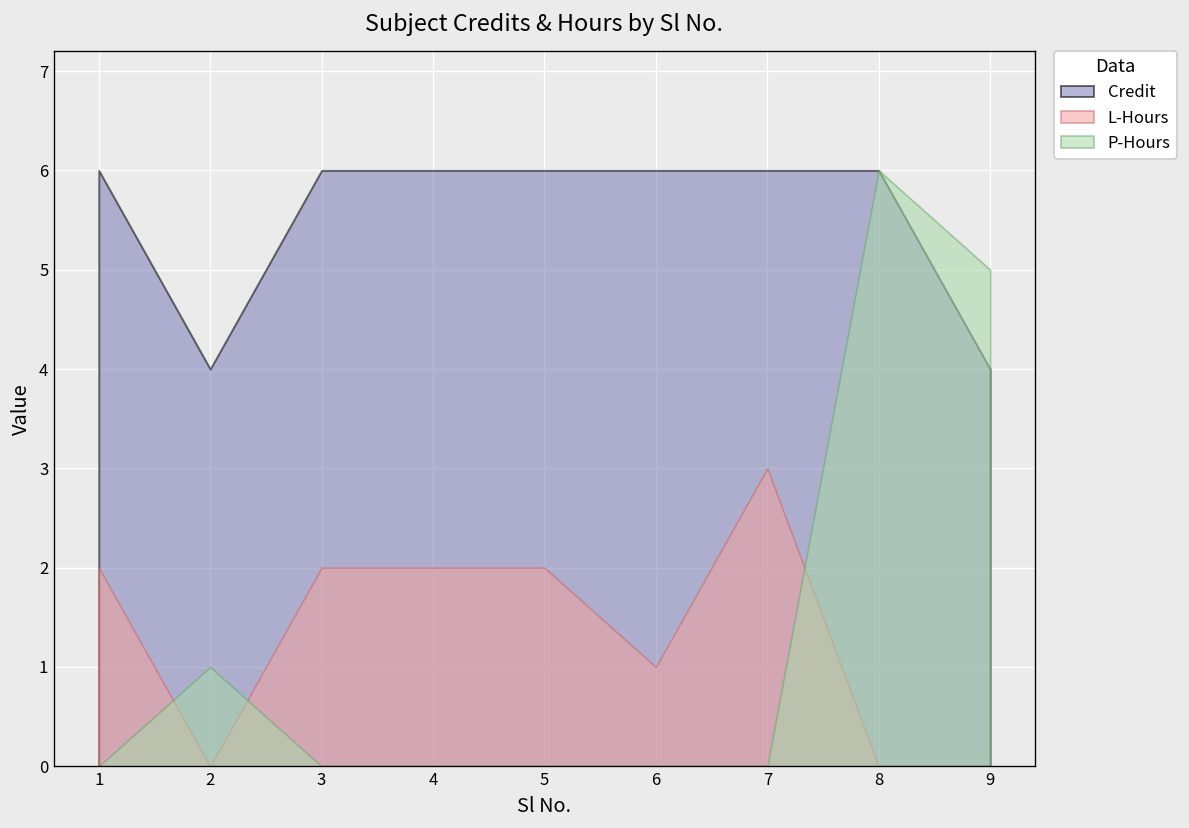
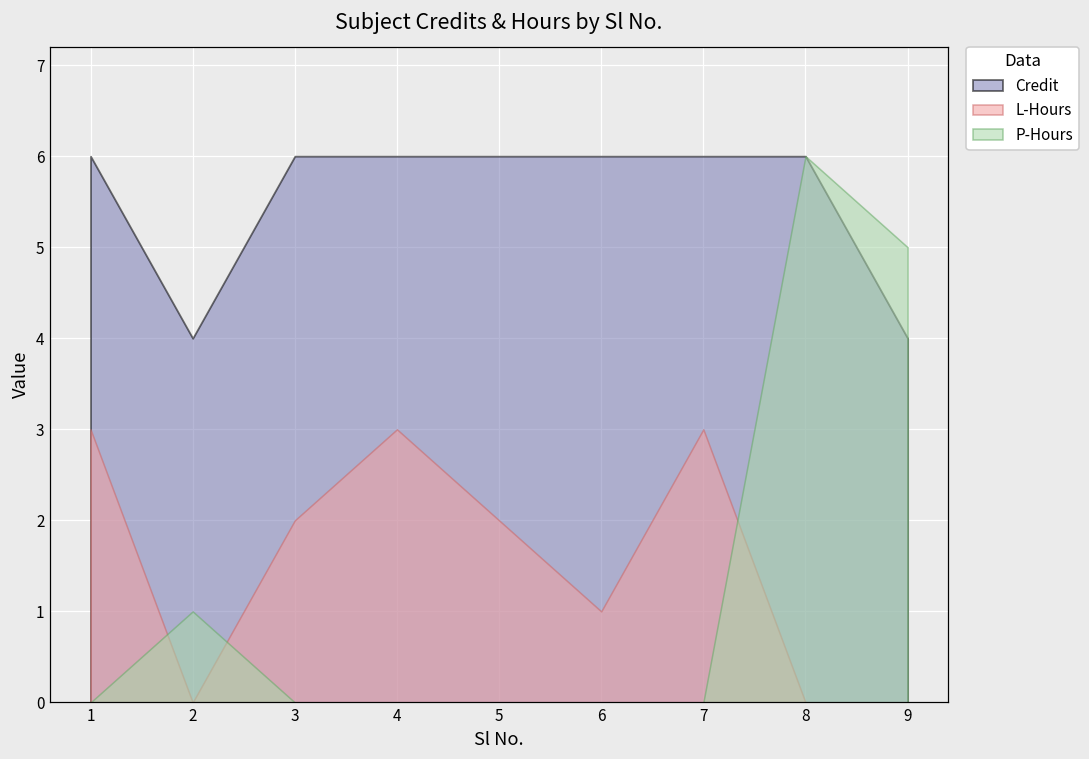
L-Hours, 1: 2 -> 3
L-Hours, 4: 2 -> 3
